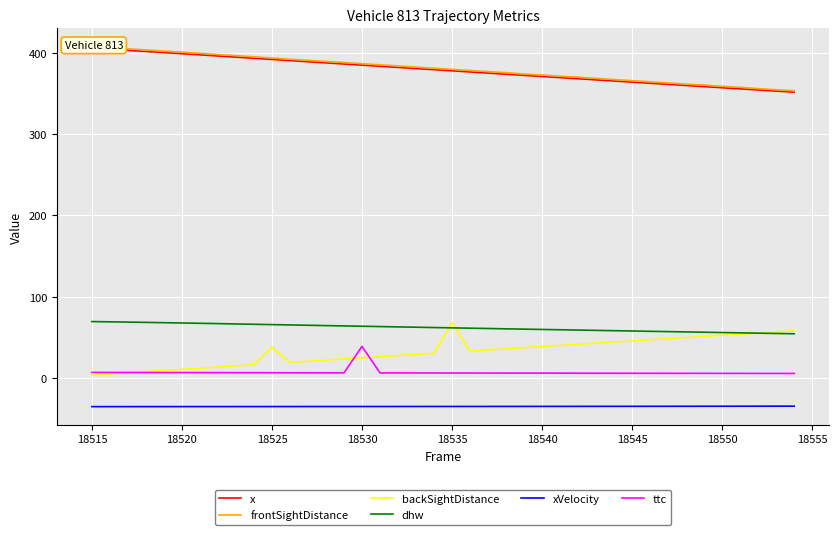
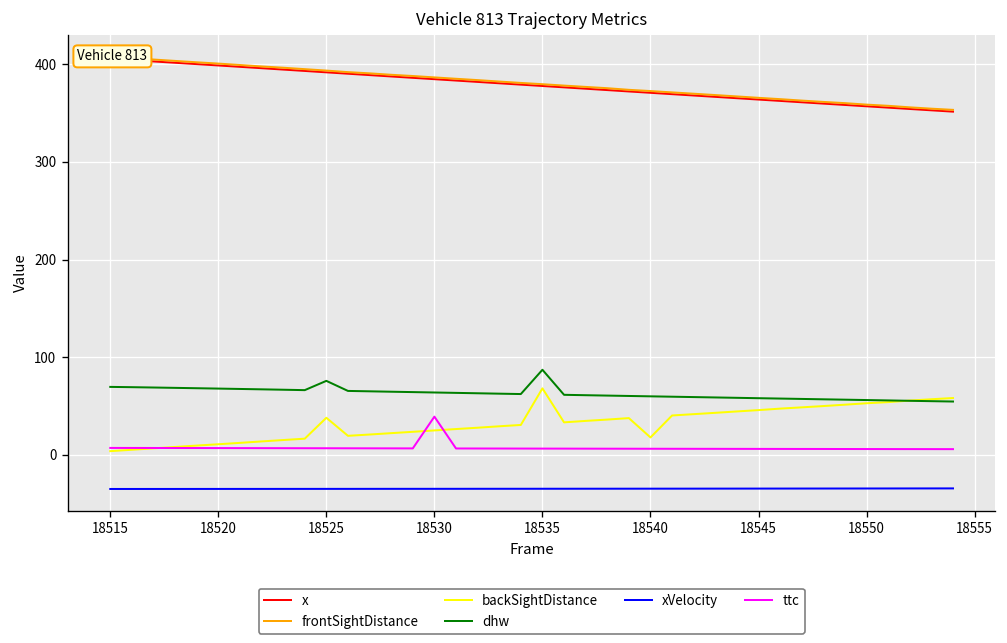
dhw, 18525: 70 -> 80
dhw, 18535: 60 -> 90
backSightDistance, 18540: 40 -> 20
